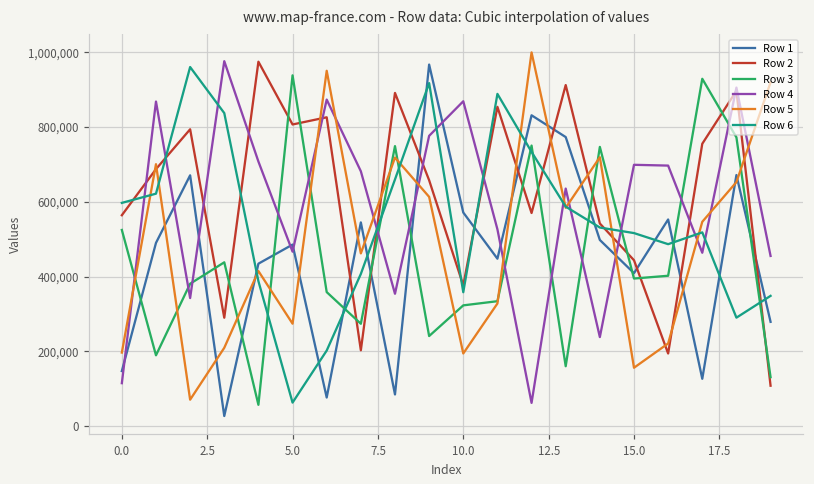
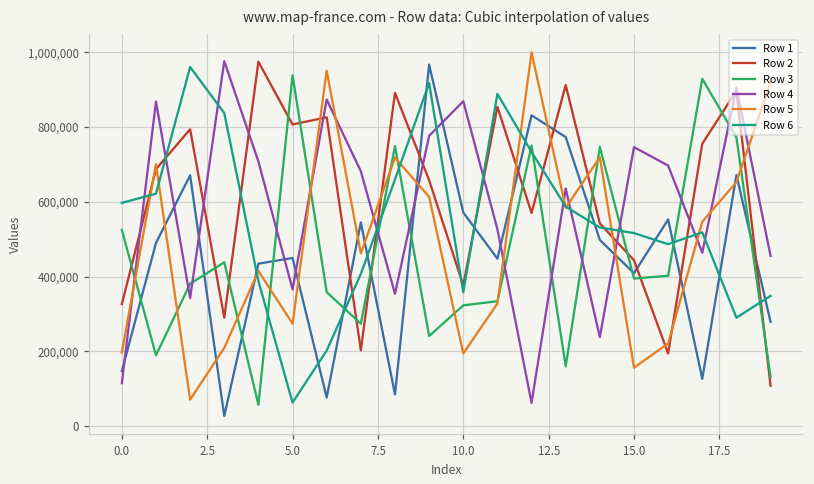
Row 2, 0.0: 560,000 -> 330,000
Row 1, 5.0: 490,000 -> 450,000
Row 4, 5.0: 470,000 -> 370,000
Row 4, 15.0: 700,000 -> 750,000
